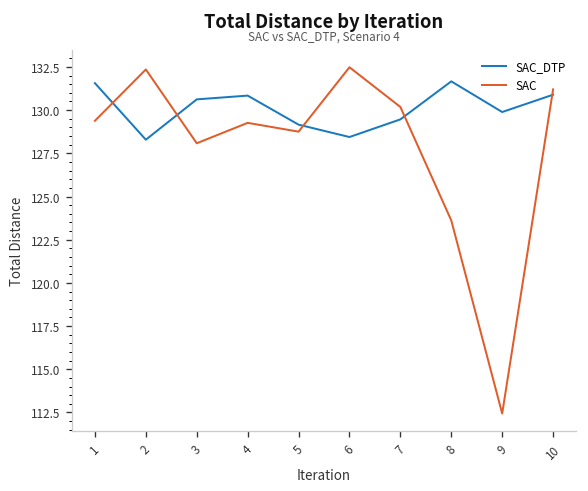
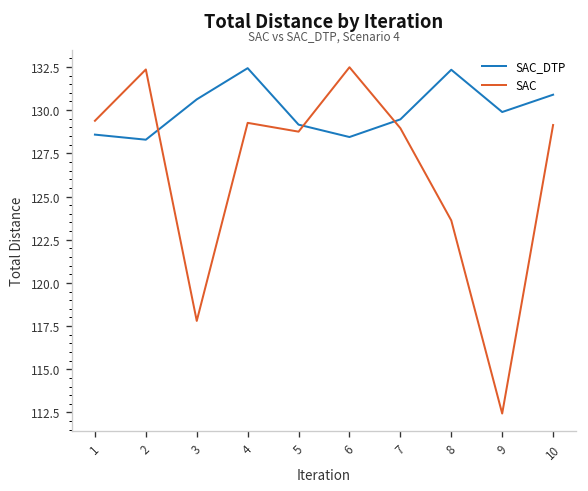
SAC_DTP, 1: 131.6 -> 128.6
SAC, 3: 128.1 -> 117.8
SAC_DTP, 4: 130.8 -> 132.4
SAC, 7: 130.2 -> 129.0
SAC_DTP, 8: 131.7 -> 132.3
SAC, 10: 131.2 -> 129.1
